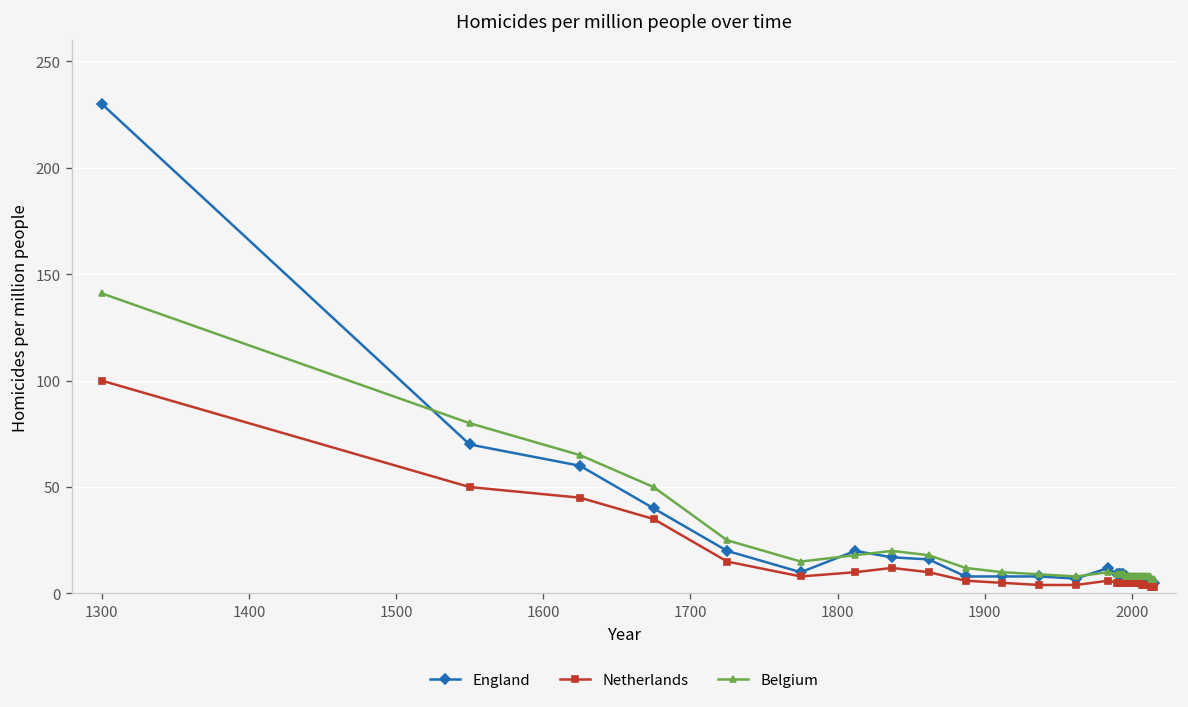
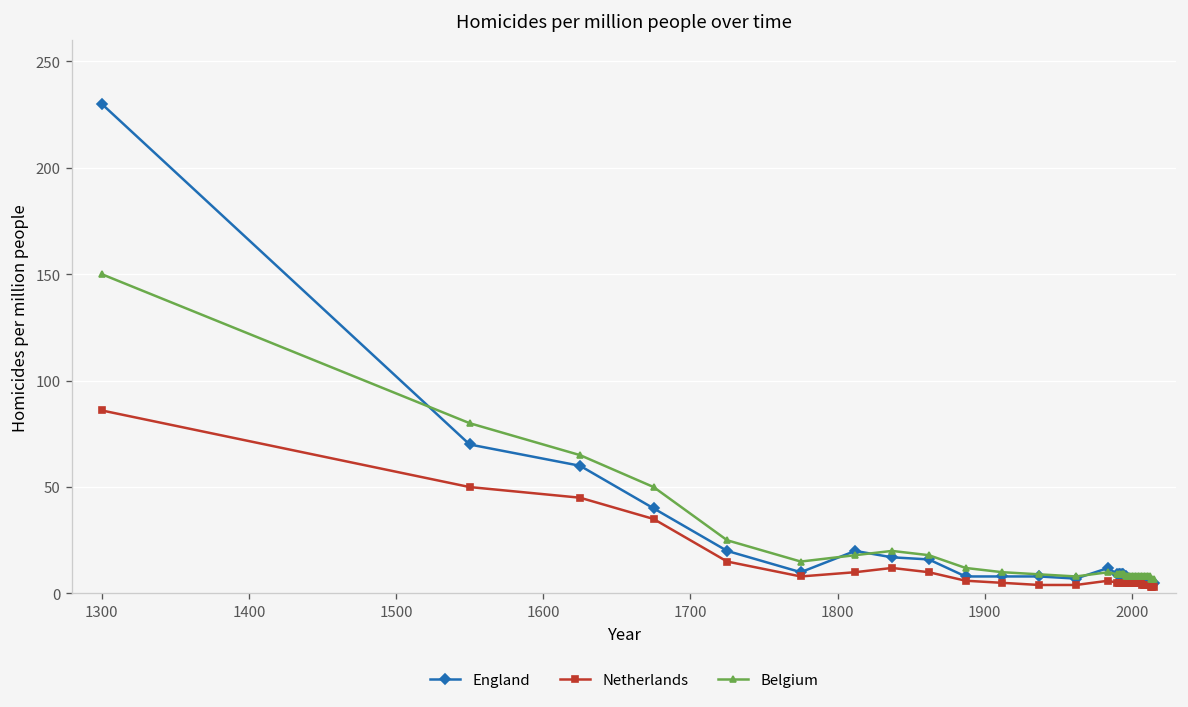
Netherlands, 1300: 100 -> 86
Belgium, 1300: 141 -> 150
